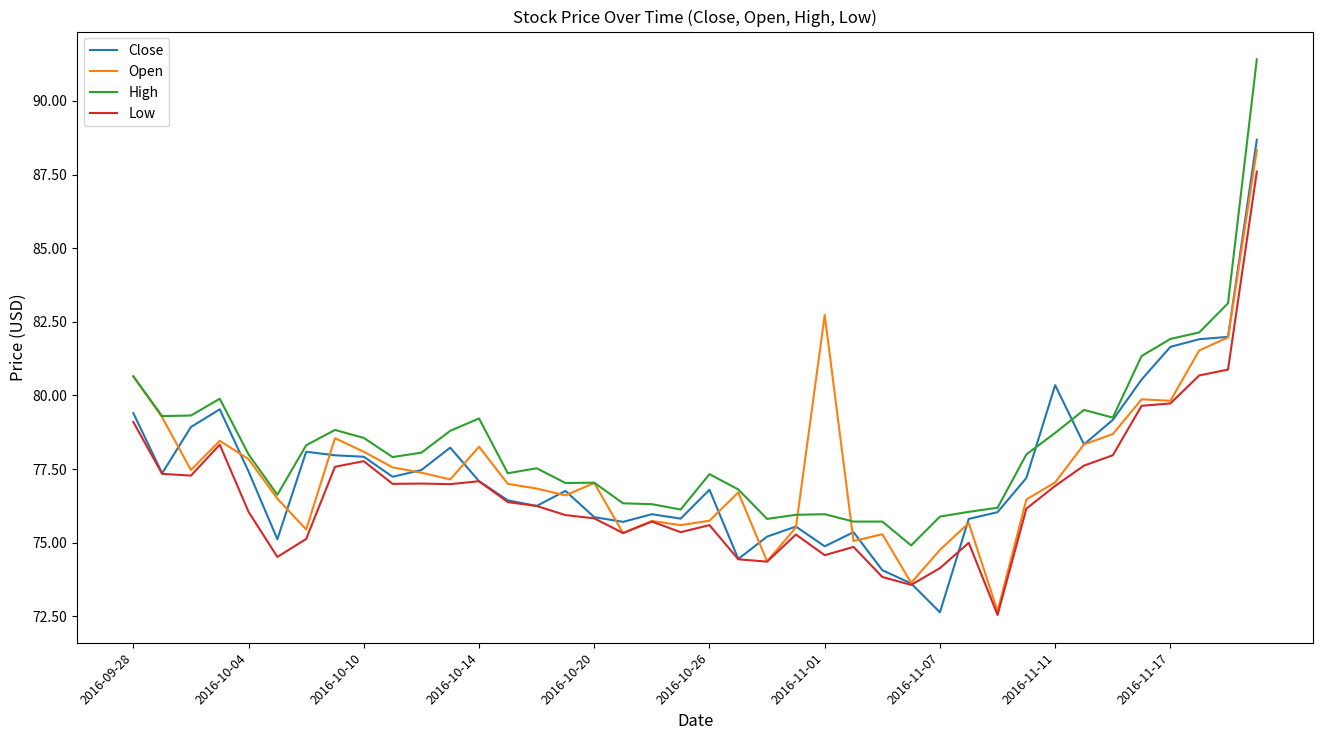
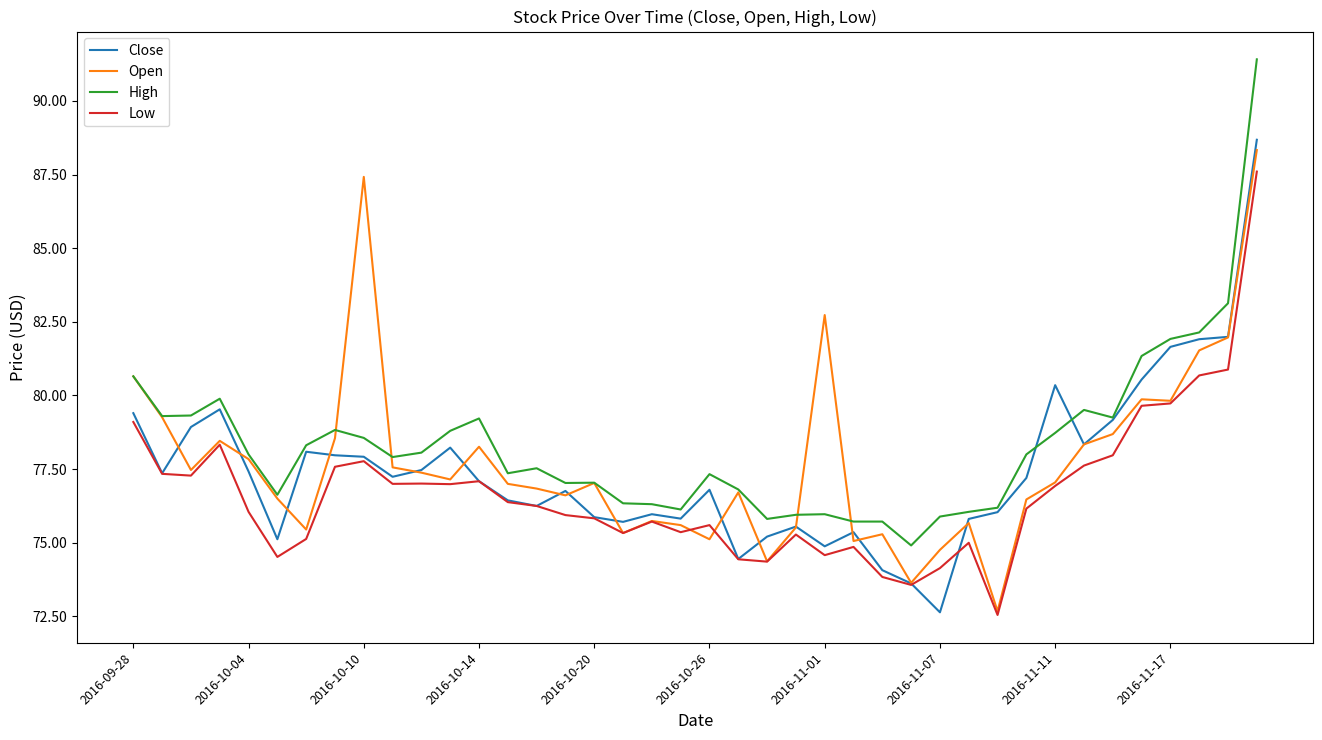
Open, 2016-10-10: 78.1 -> 87.4
Open, 2016-10-26: 75.8 -> 75.1
